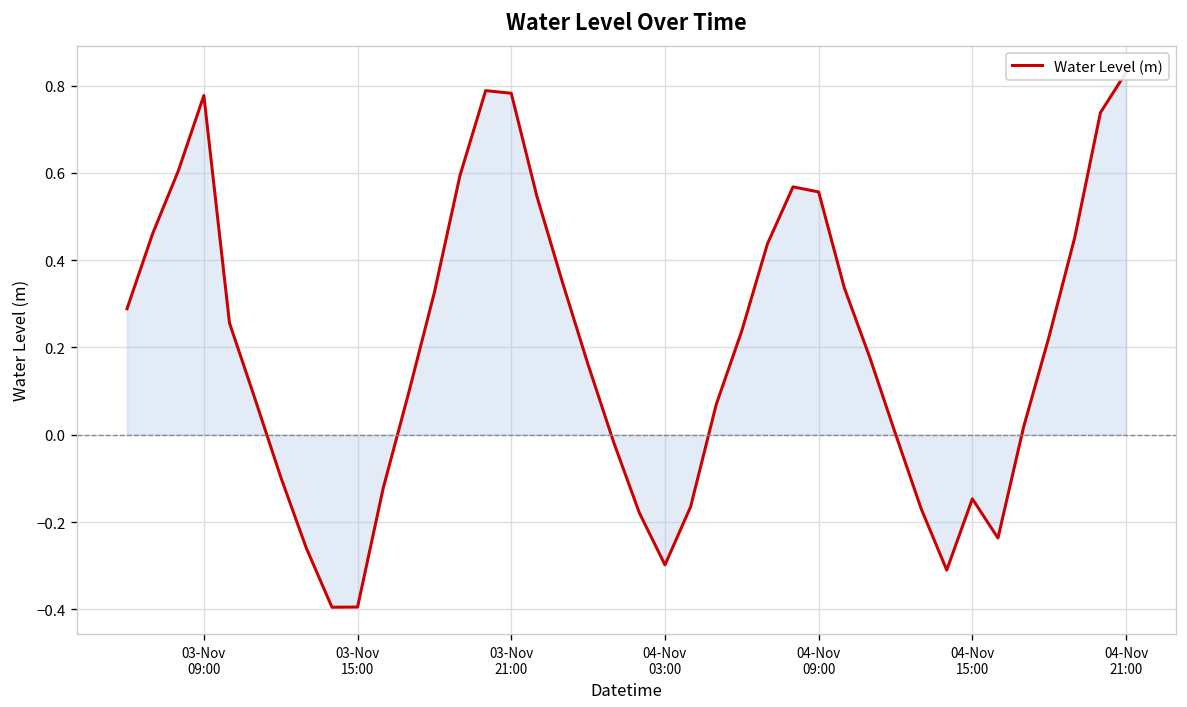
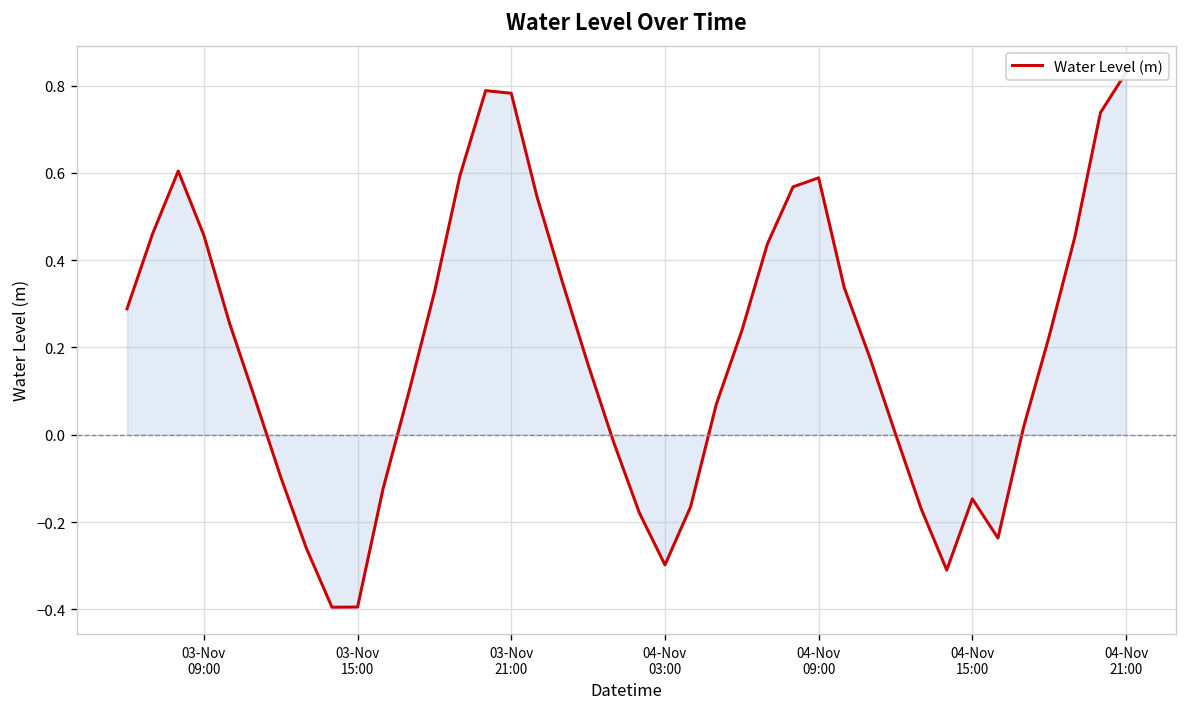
Water Level (m), 03-Nov 09:00: 0.78 -> 0.46
Water Level (m), 04-Nov 09:00: 0.56 -> 0.59
